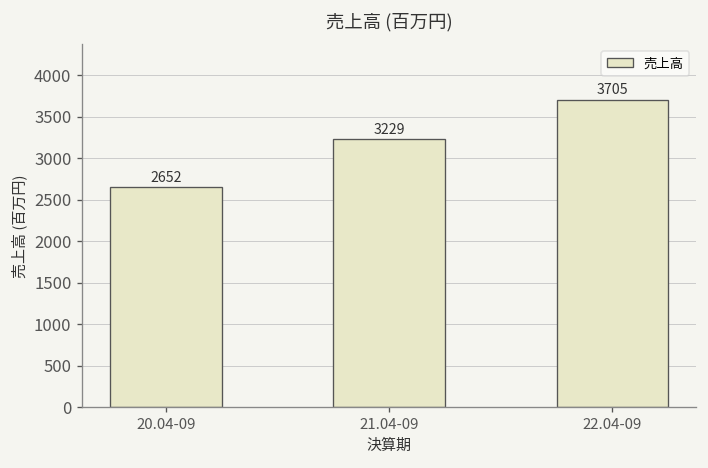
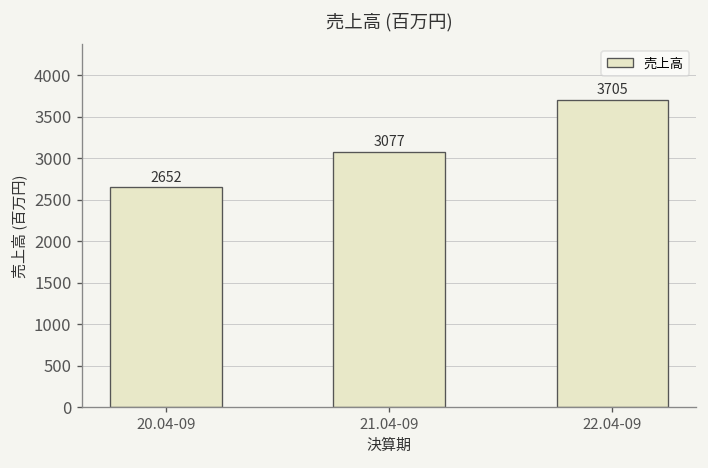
21.04-09: 3229 -> 3077
